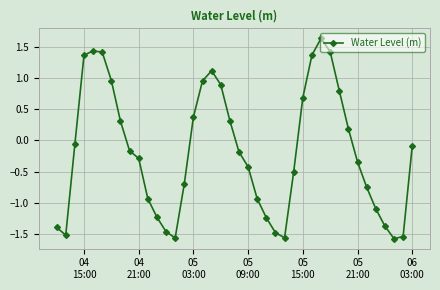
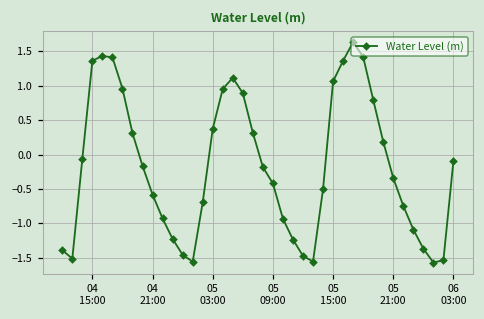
04 21:00: -0.3 -> -0.6
05 15:00: 0.7 -> 1.1
